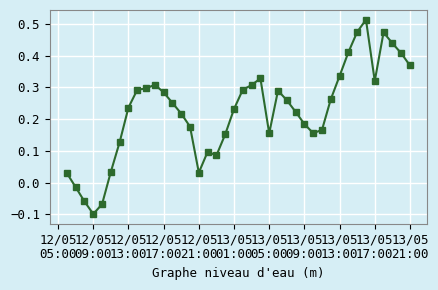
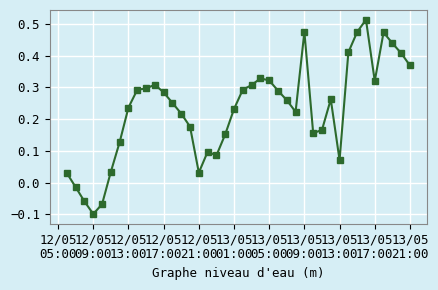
13/05 05:00: 0.16 -> 0.32
13/05 09:00: 0.18 -> 0.48
13/05 13:00: 0.34 -> 0.07
